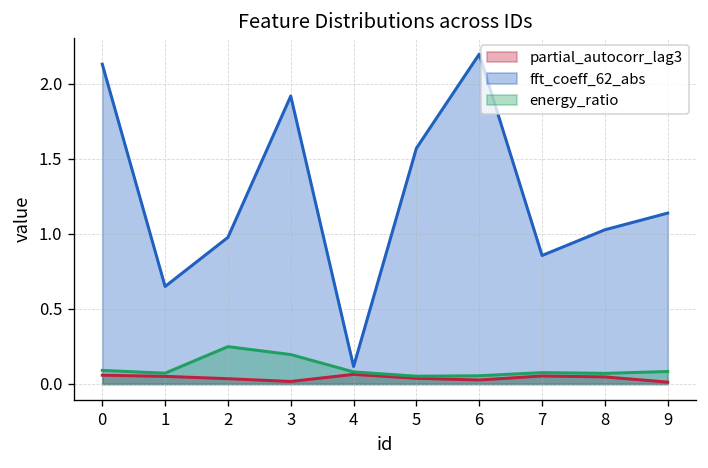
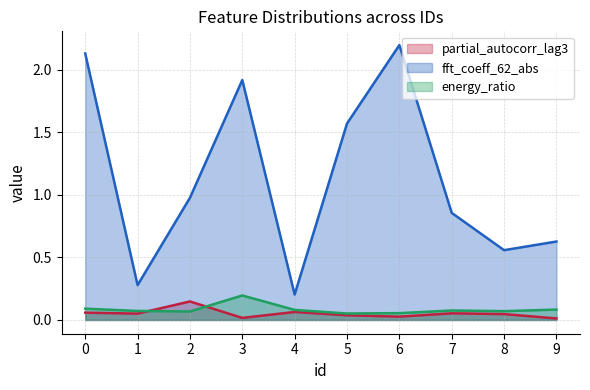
fft_coeff_62_abs, 1: 0.65 -> 0.28
partial_autocorr_lag3, 2: 0.04 -> 0.15
energy_ratio, 2: 0.25 -> 0.07
fft_coeff_62_abs, 4: 0.12 -> 0.20
fft_coeff_62_abs, 8: 1.03 -> 0.56
fft_coeff_62_abs, 9: 1.14 -> 0.63
